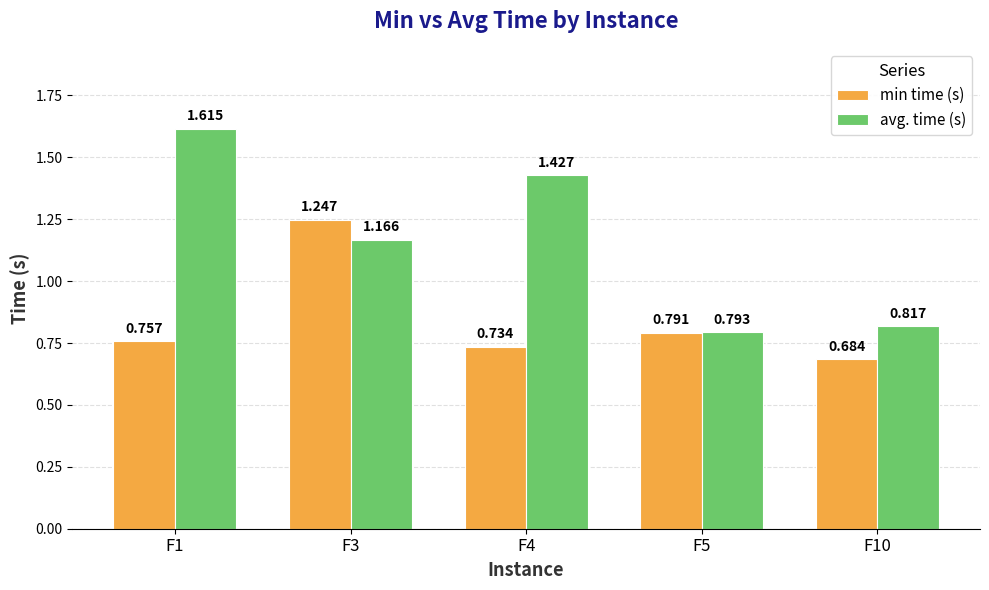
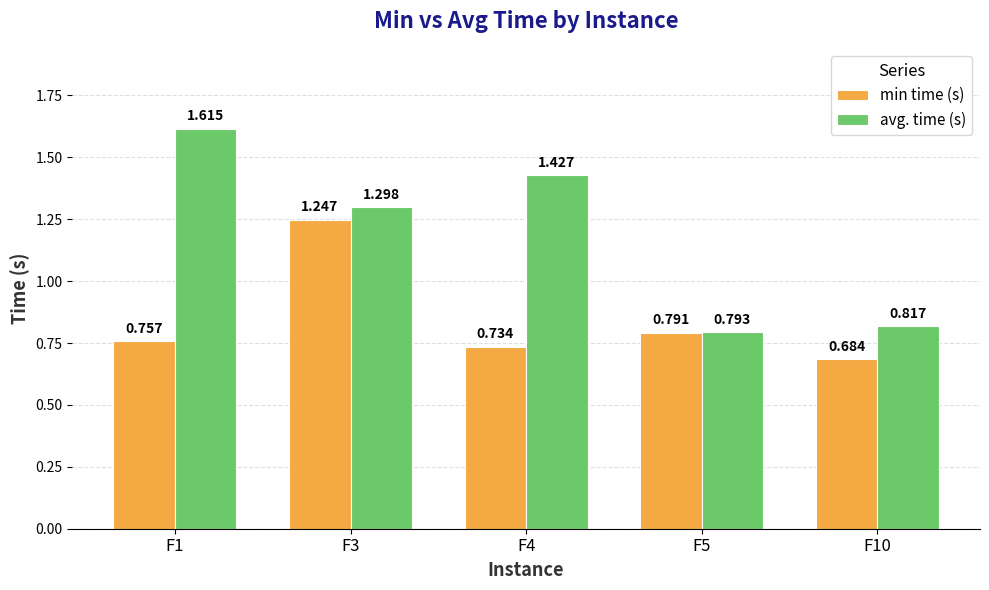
avg. time (s), F3: 1.166 -> 1.298
